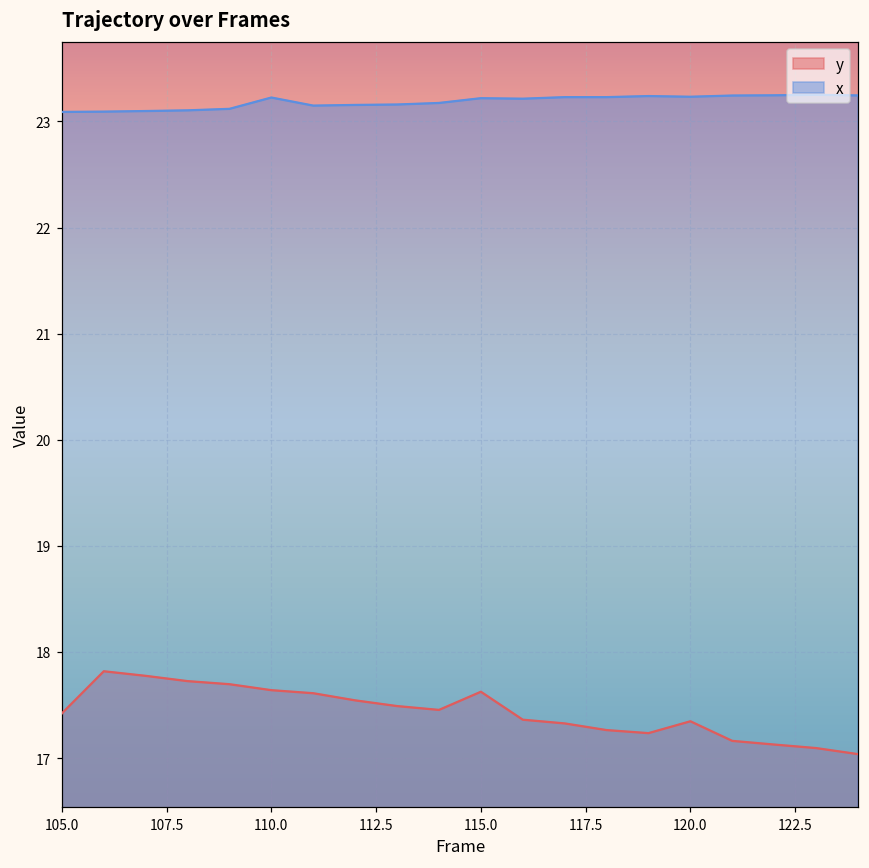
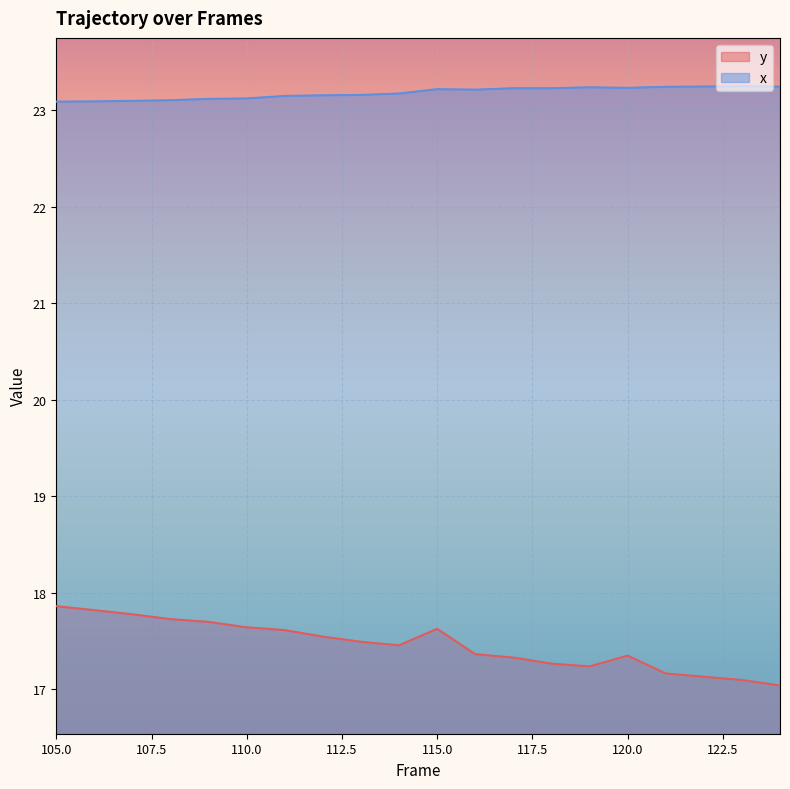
y, 105.0: 17.4 -> 17.9
x, 110.0: 23.2 -> 23.1
